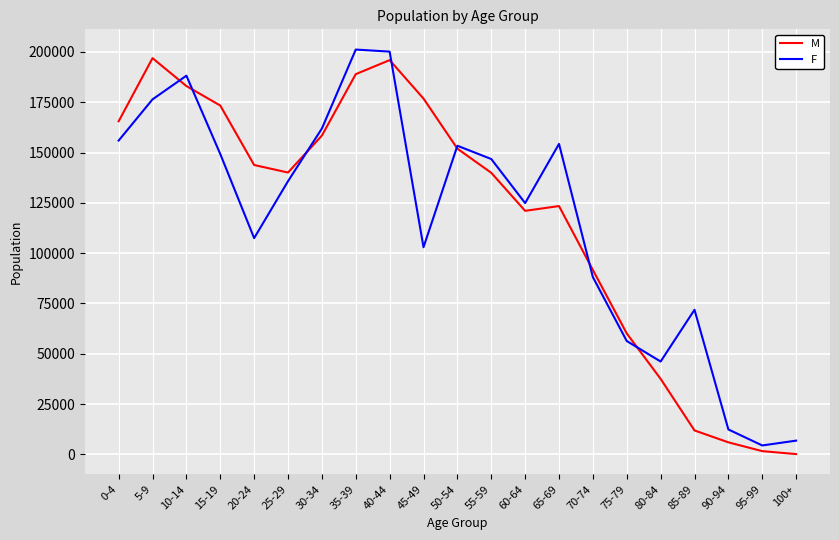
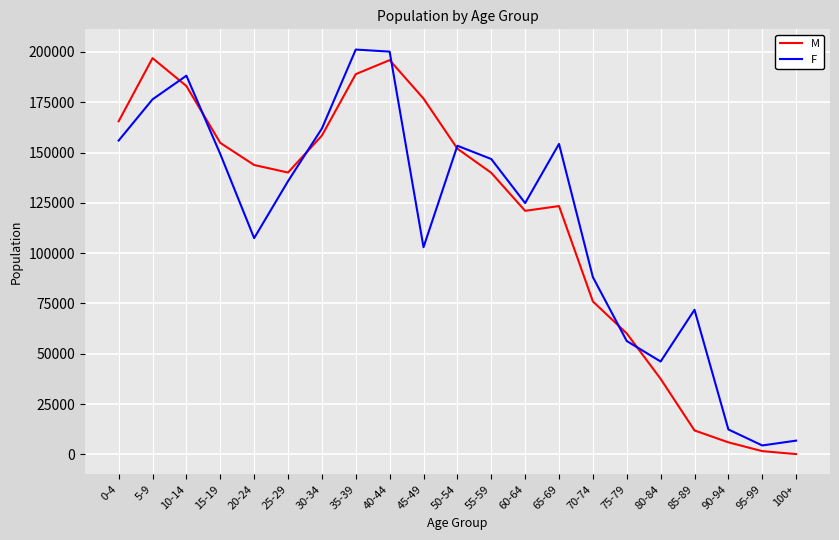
M, 15-19: 173000 -> 155000
M, 70-74: 92000 -> 76000
